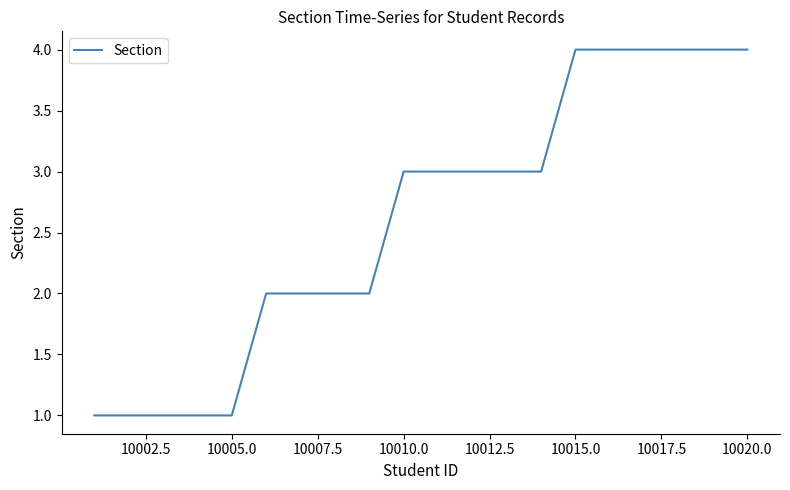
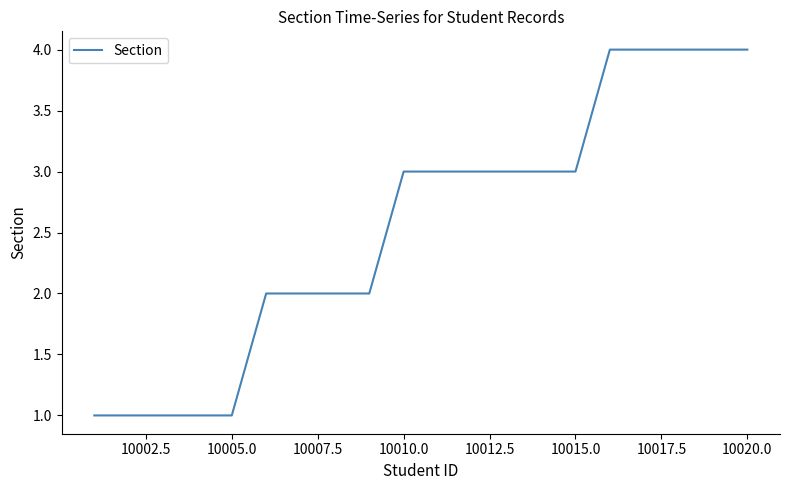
10015.0: 4 -> 3
